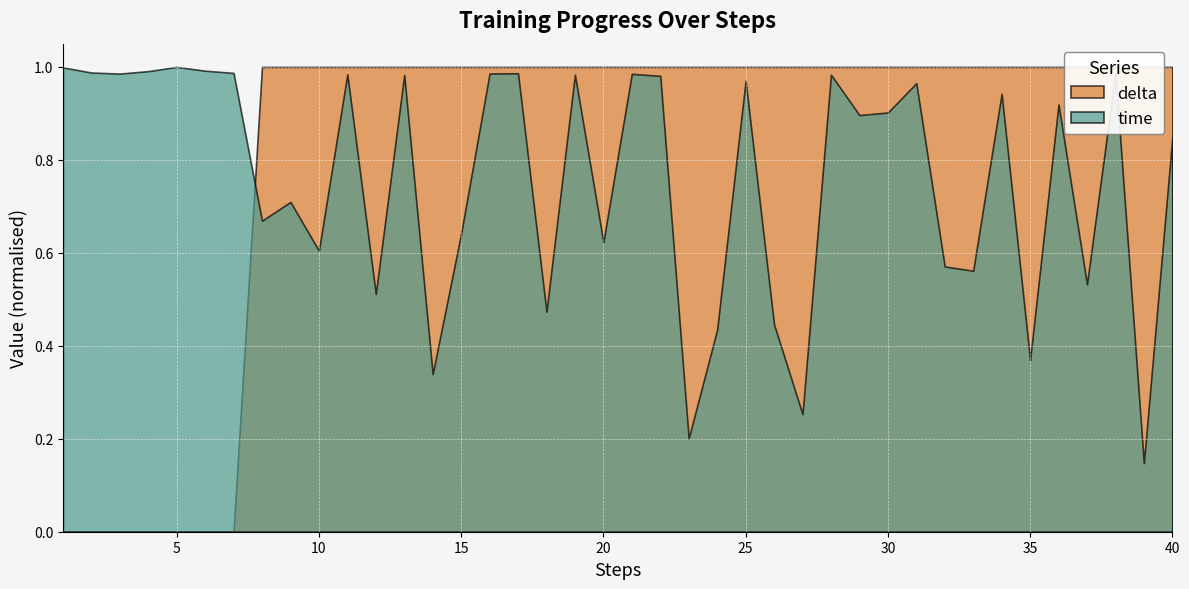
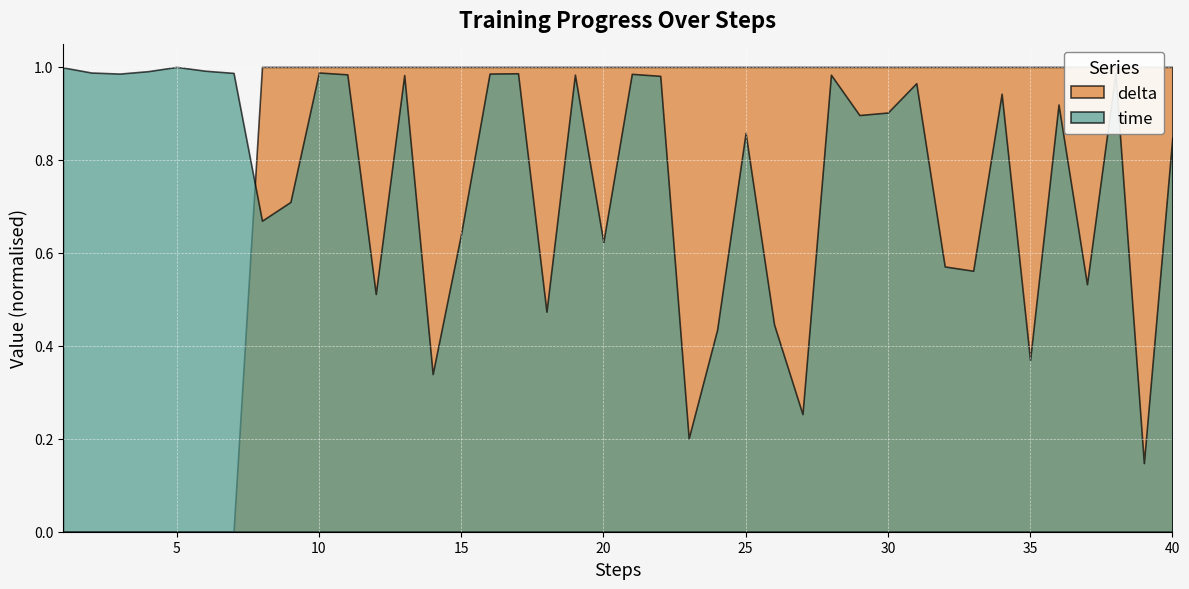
time, 10: 0.60 -> 0.99
time, 25: 0.97 -> 0.86
